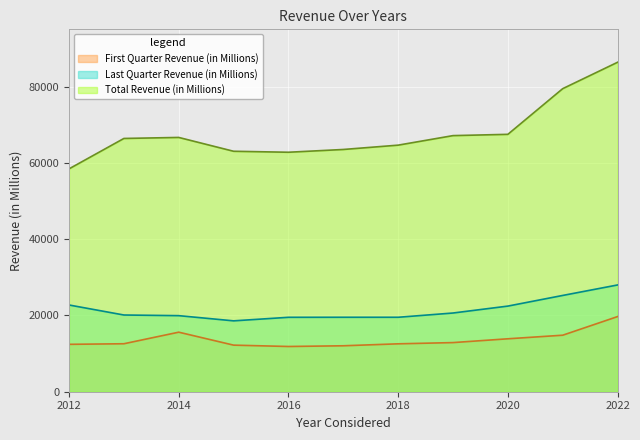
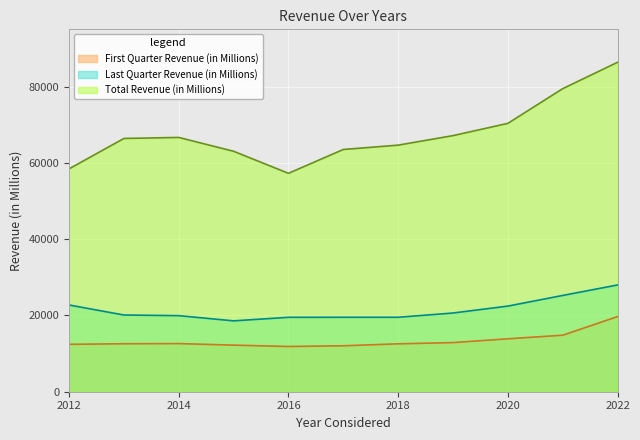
First Quarter Revenue (in Millions), 2014: 16000 -> 13000
Total Revenue (in Millions), 2016: 63000 -> 57000
Total Revenue (in Millions), 2020: 67000 -> 70000
